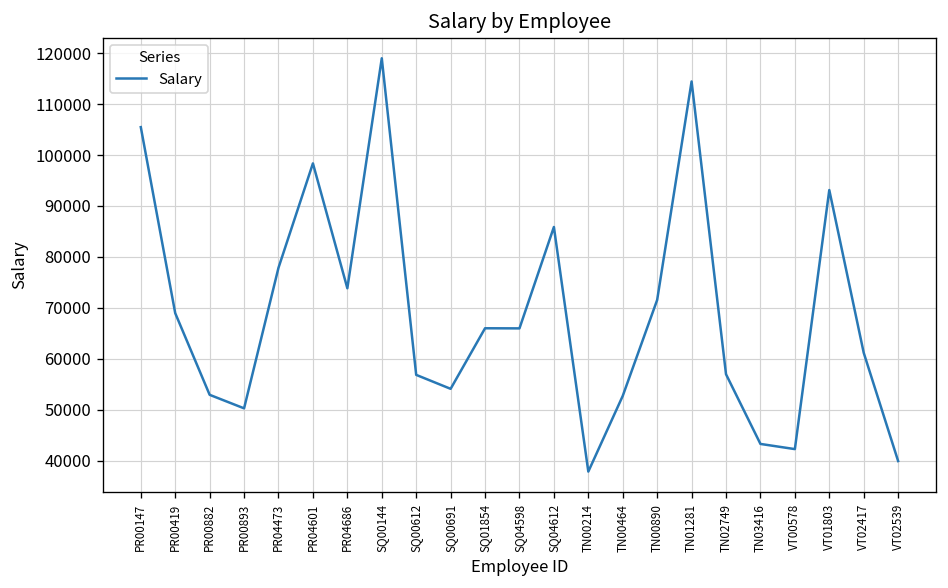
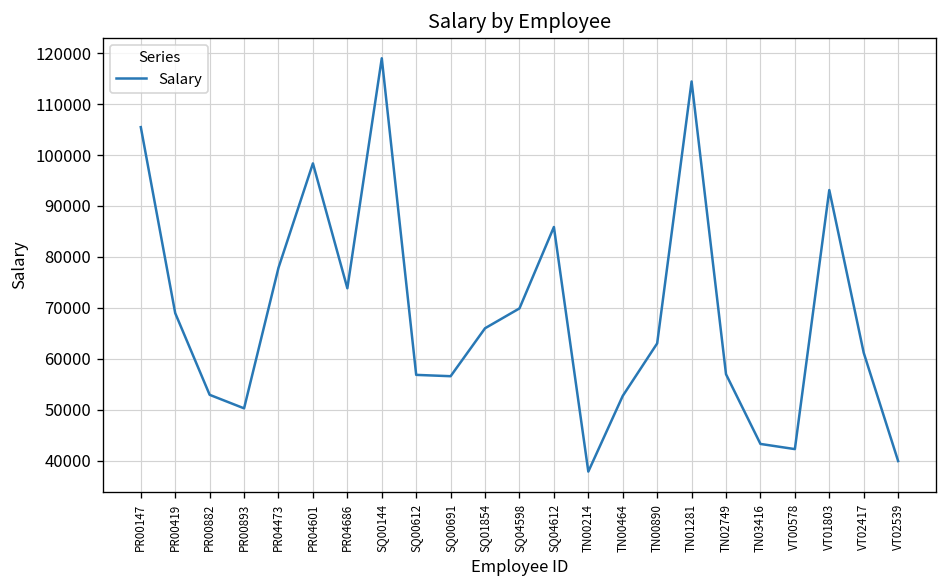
SQ00691: 54000 -> 57000
SQ04598: 66000 -> 70000
TN00890: 72000 -> 63000
